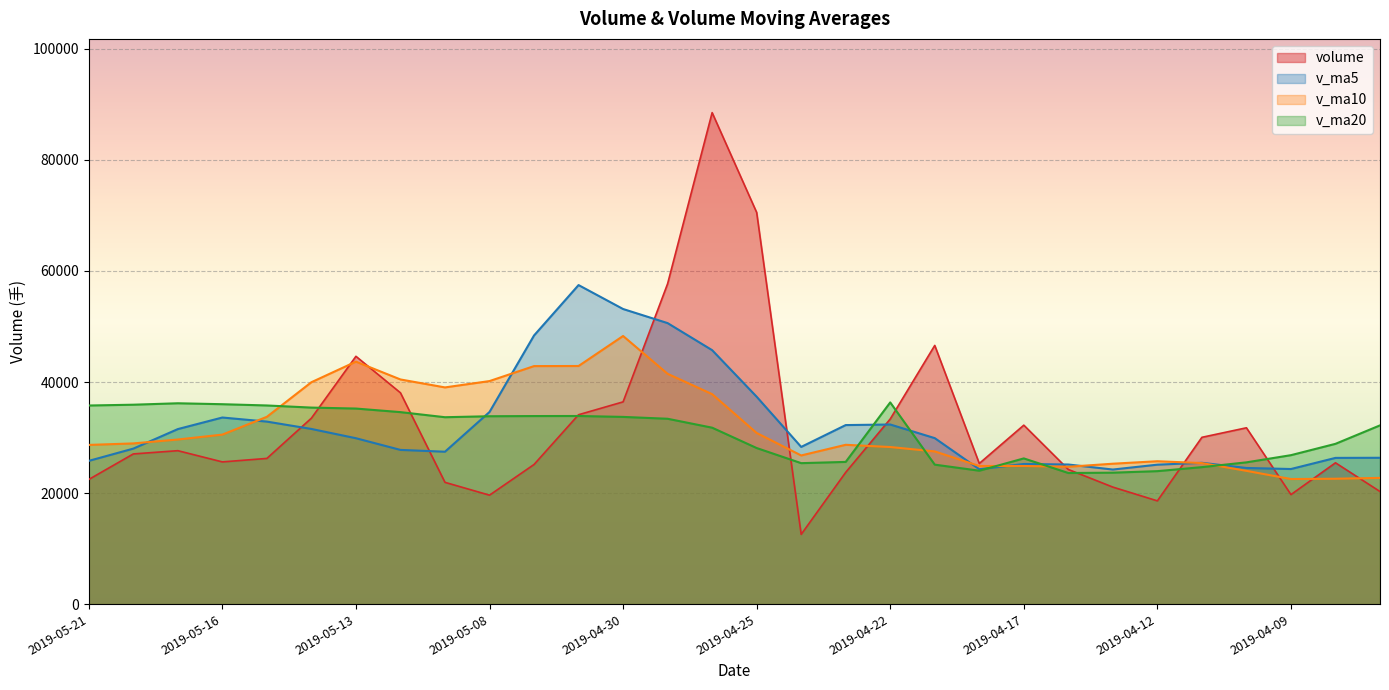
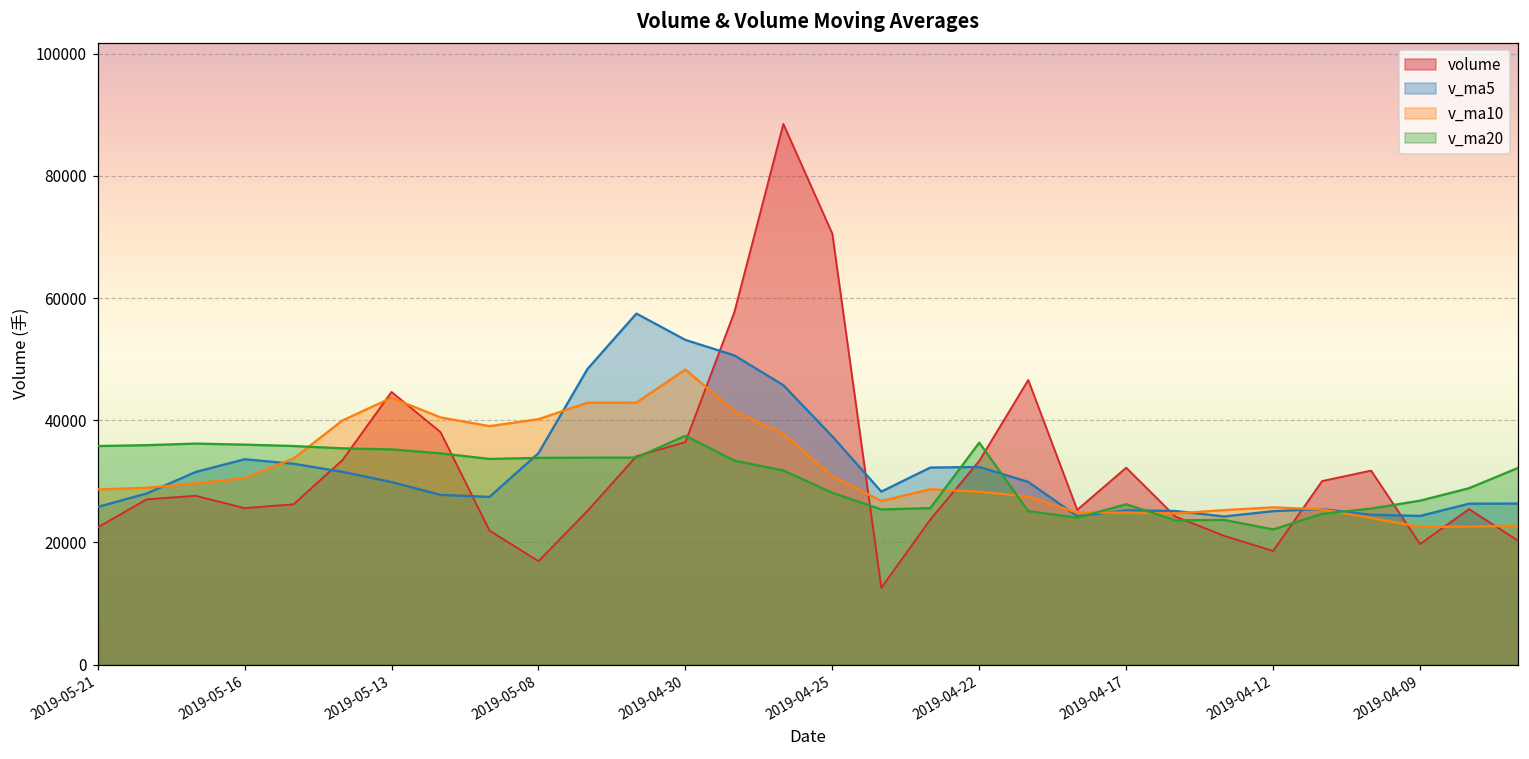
volume, 2019-05-08: 20000 -> 17000
v_ma20, 2019-04-30: 34000 -> 37000
v_ma20, 2019-04-12: 24000 -> 22000
